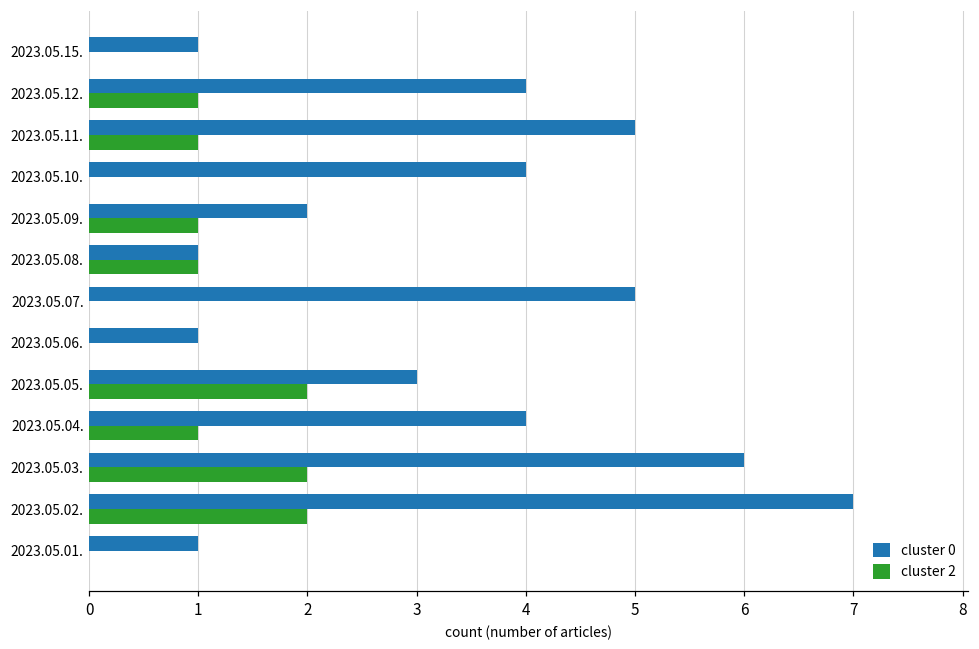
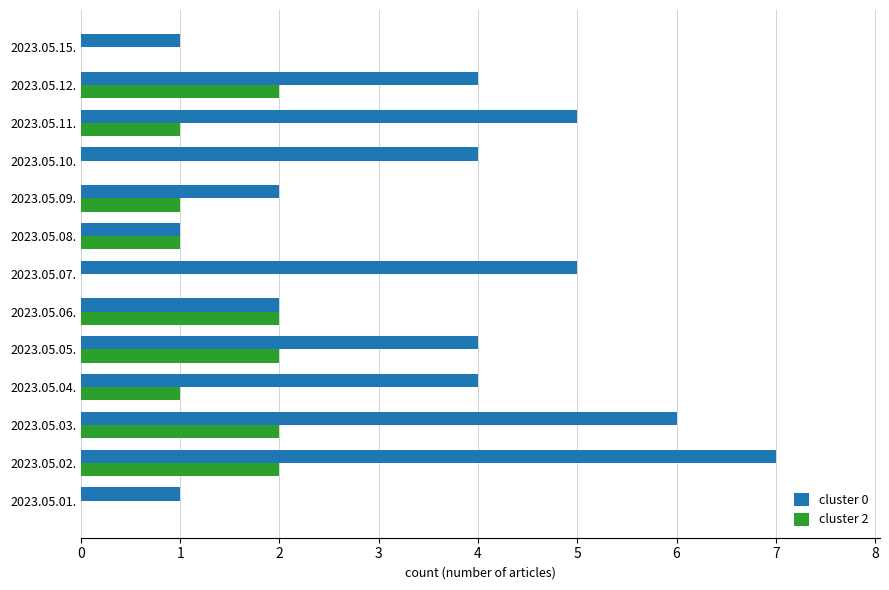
cluster 2, 2023.05.12.: 1 -> 2
cluster 0, 2023.05.06.: 1 -> 2
cluster 2, 2023.05.06.: 0 -> 2
cluster 0, 2023.05.05.: 3 -> 4
